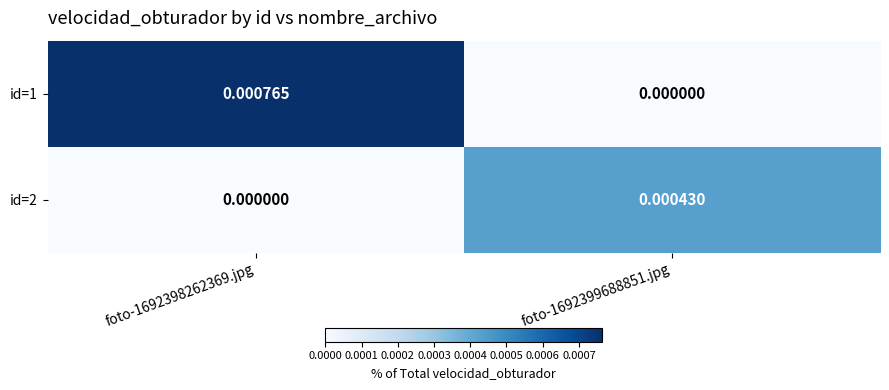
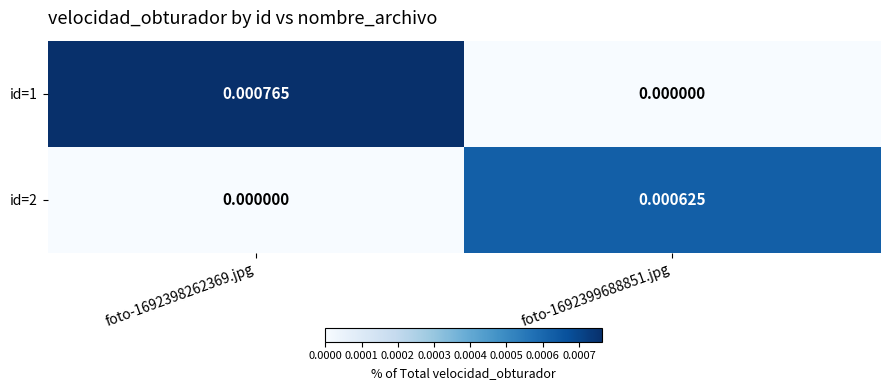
id=2, foto-1692399688851.jpg: 0.000430 -> 0.000625
